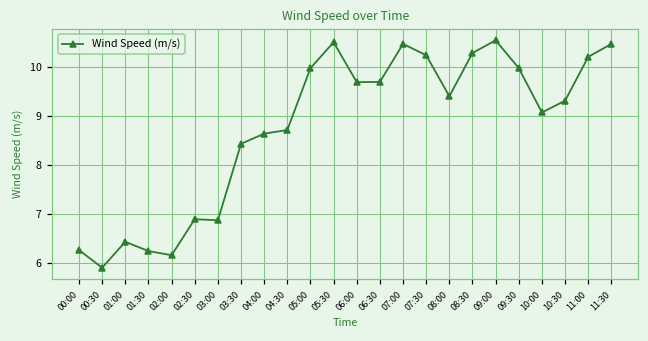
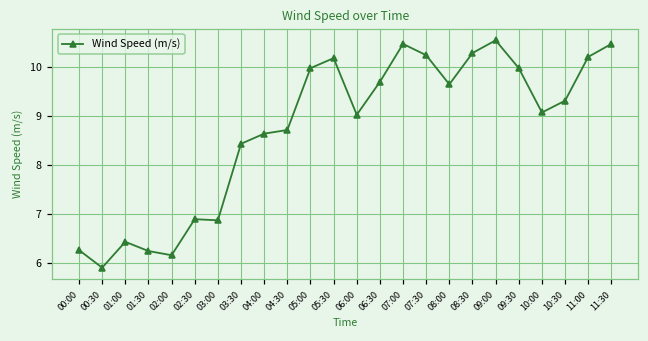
05:30: 10.5 -> 10.2
06:00: 9.7 -> 9.0
08:00: 9.4 -> 9.6
